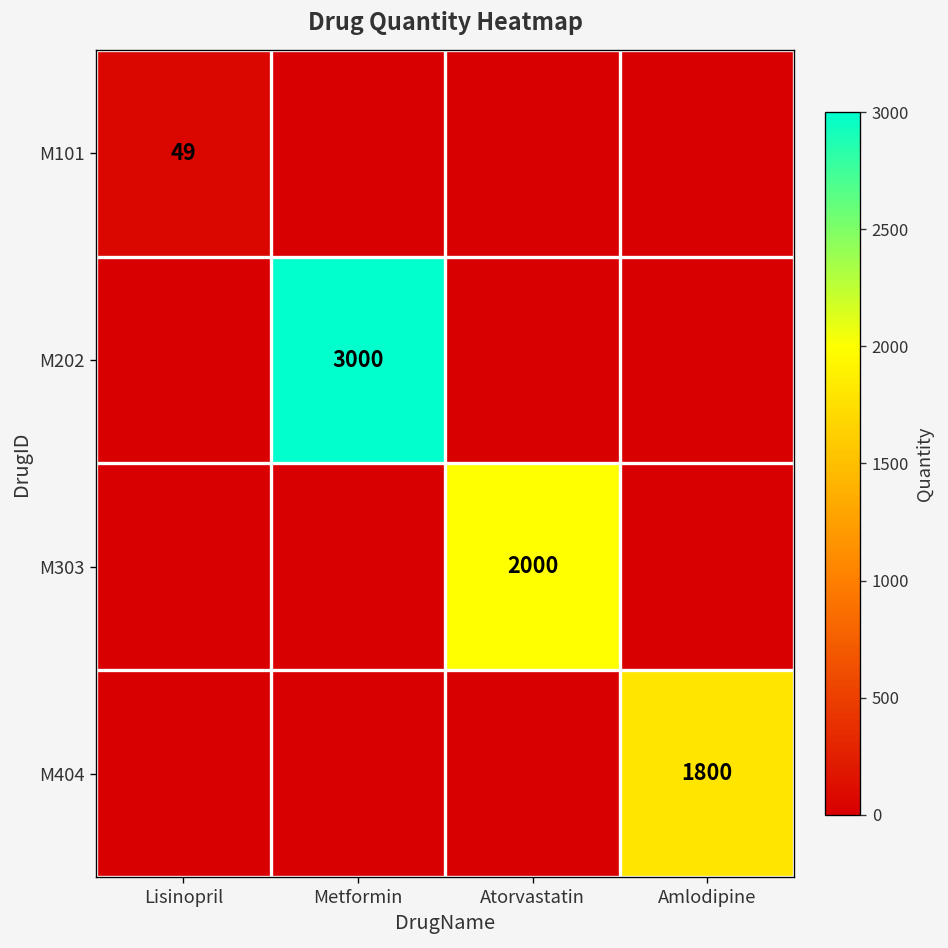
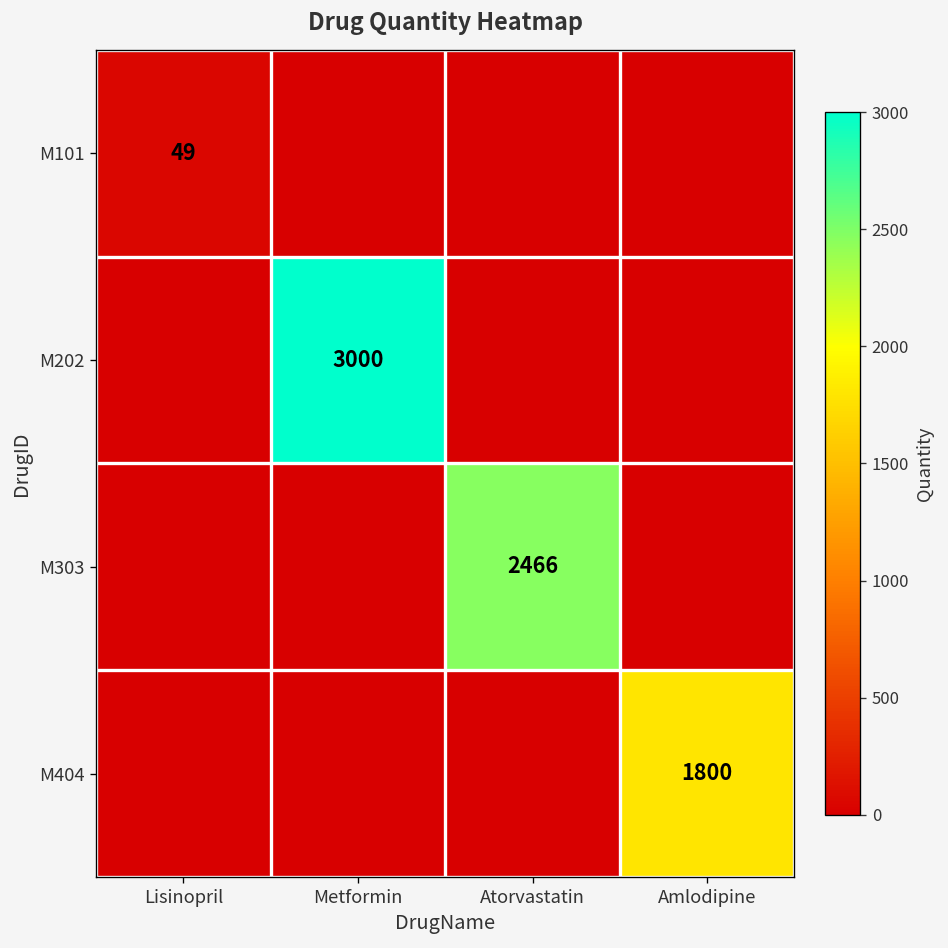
M303, Atorvastatin: 2000 -> 2466
